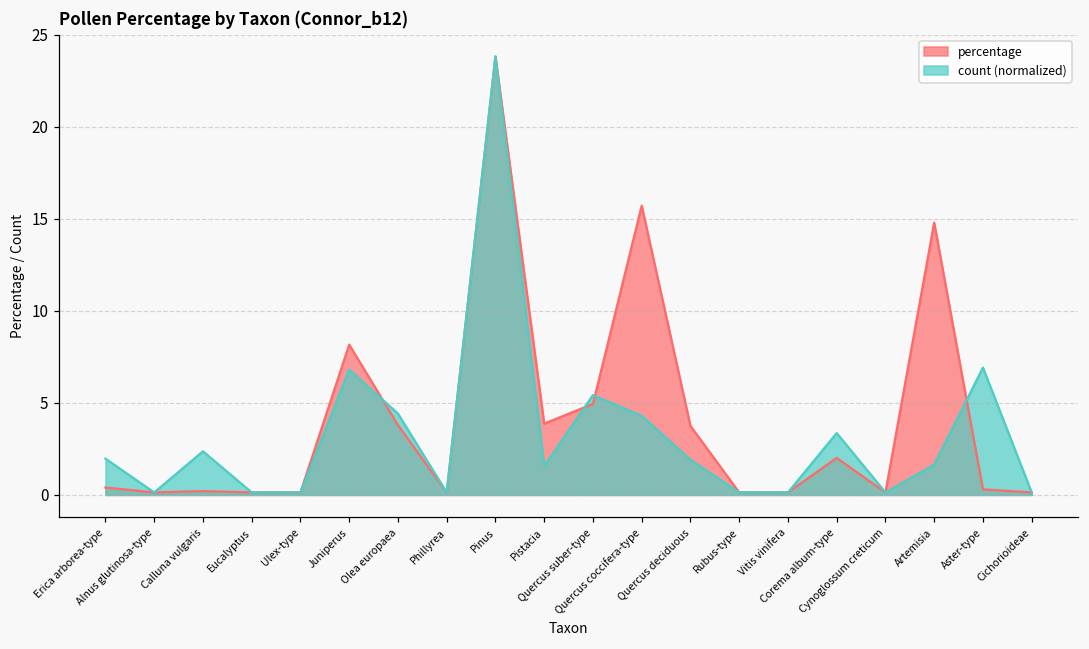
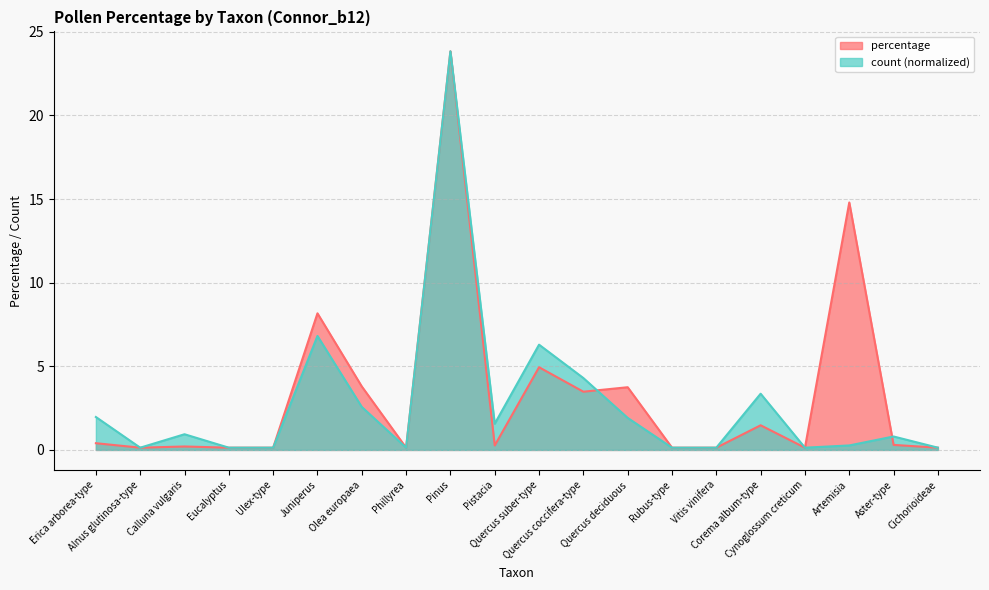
count (normalized), Calluna vulgaris: 2.4 -> 0.9
count (normalized), Olea europaea: 4.4 -> 2.6
percentage, Pistacia: 3.9 -> 0.3
count (normalized), Quercus suber-type: 5.4 -> 6.3
percentage, Quercus coccifera-type: 15.7 -> 3.5
percentage, Corema album-type: 2.0 -> 1.5
count (normalized), Artemisia: 1.6 -> 0.3
count (normalized), Aster-type: 6.9 -> 0.8
